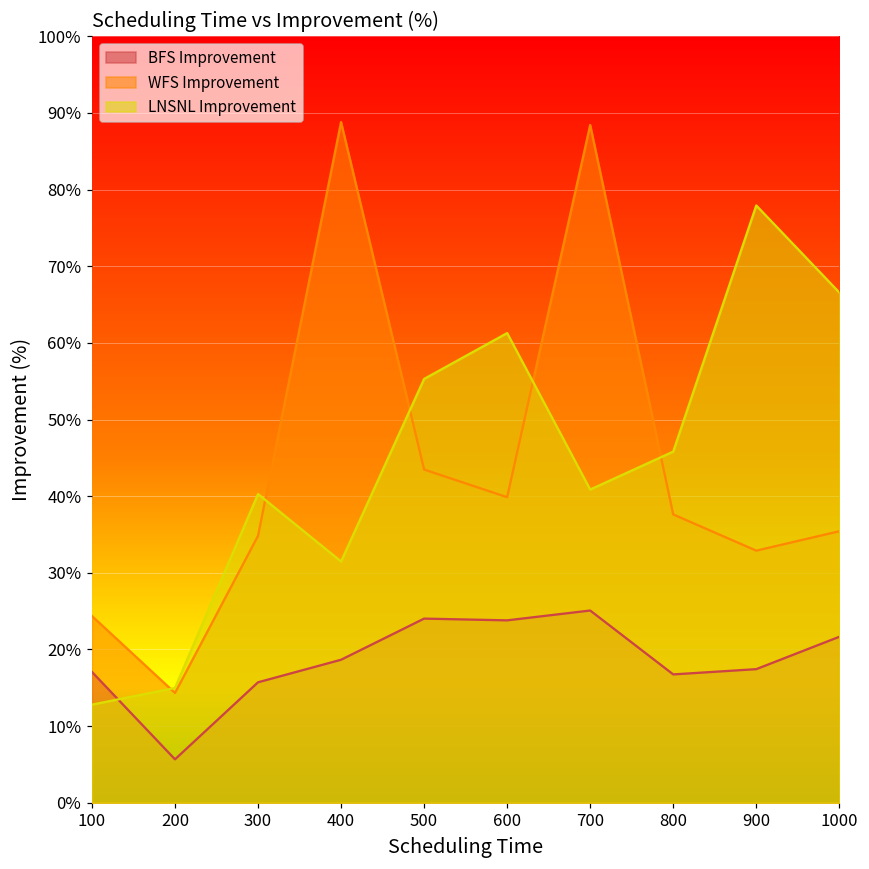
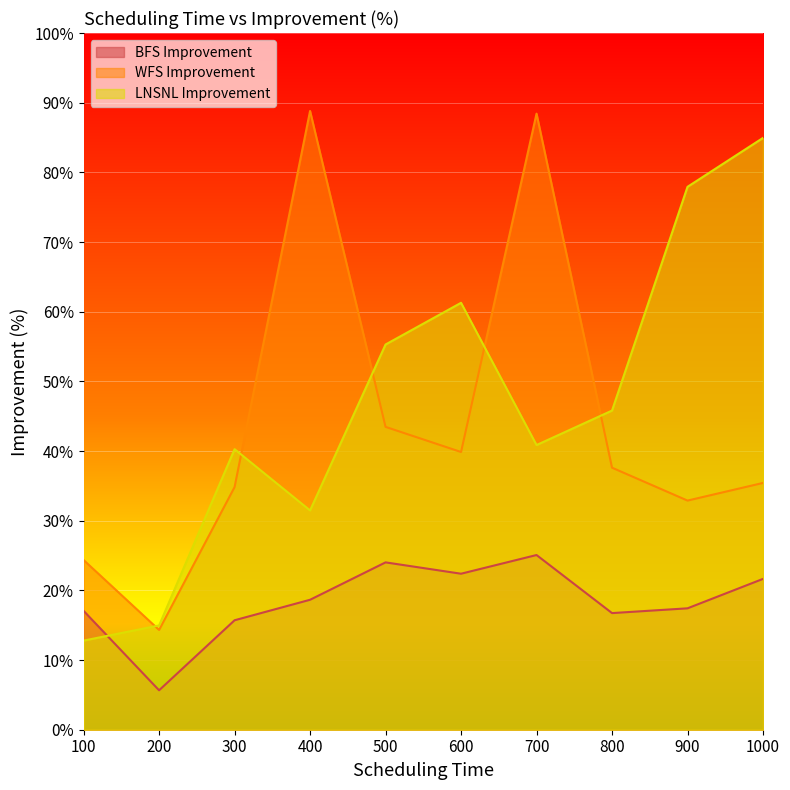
BFS Improvement, 600: 24% -> 22%
LNSNL Improvement, 1000: 67% -> 85%
